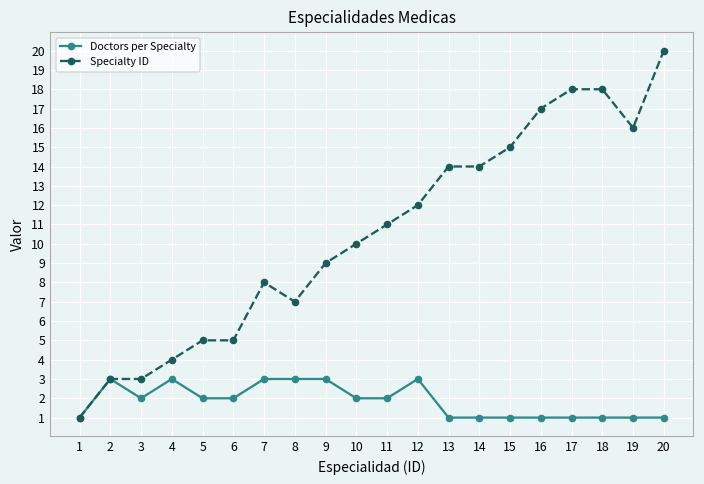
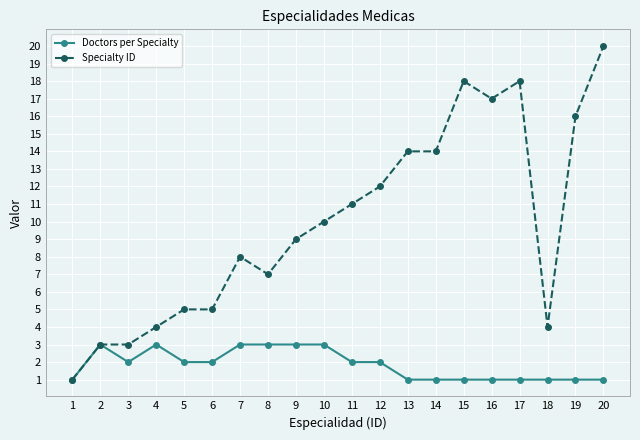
Doctors per Specialty, 10: 2 -> 3
Doctors per Specialty, 12: 3 -> 2
Specialty ID, 15: 15 -> 18
Specialty ID, 18: 18 -> 4
